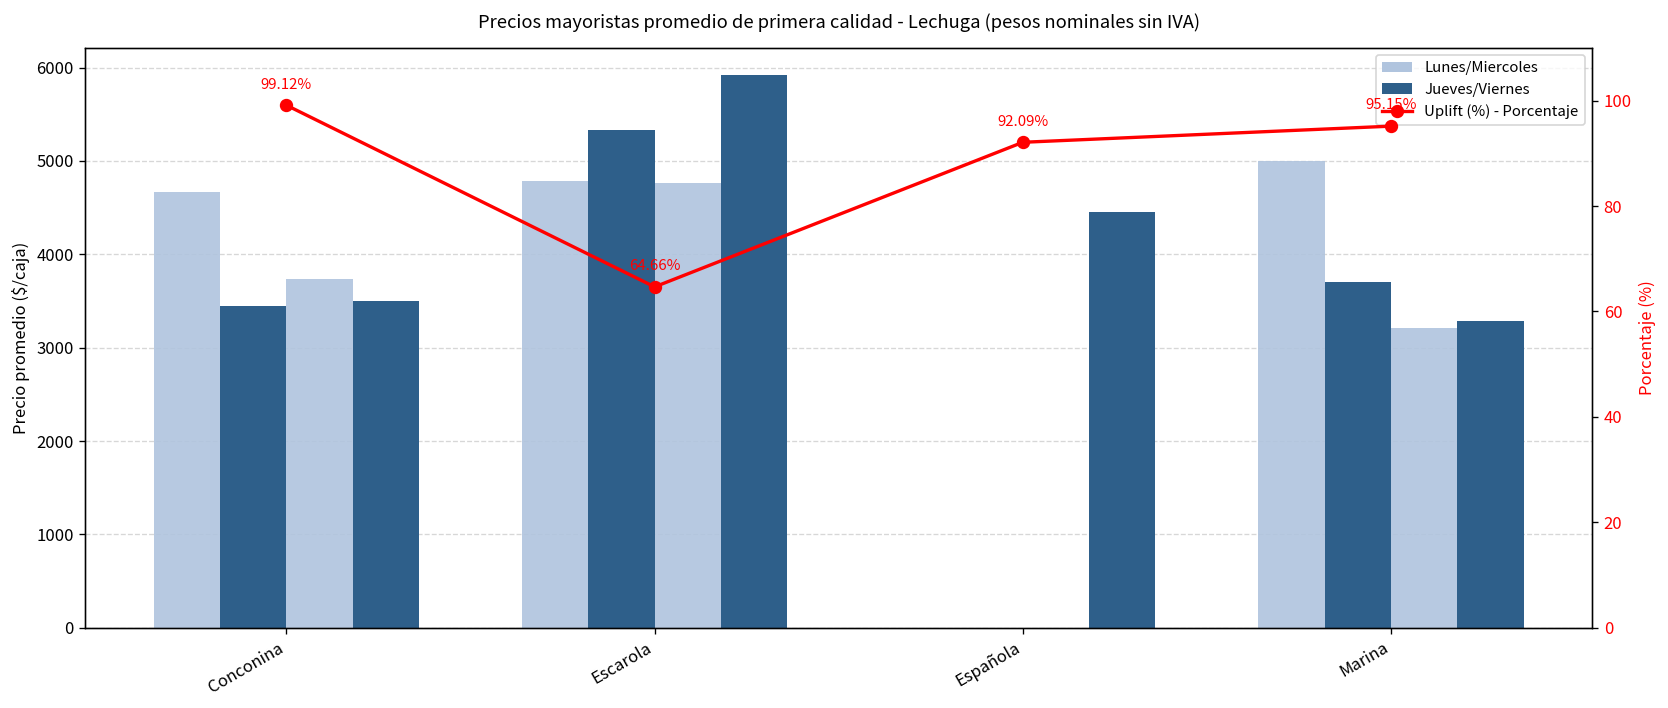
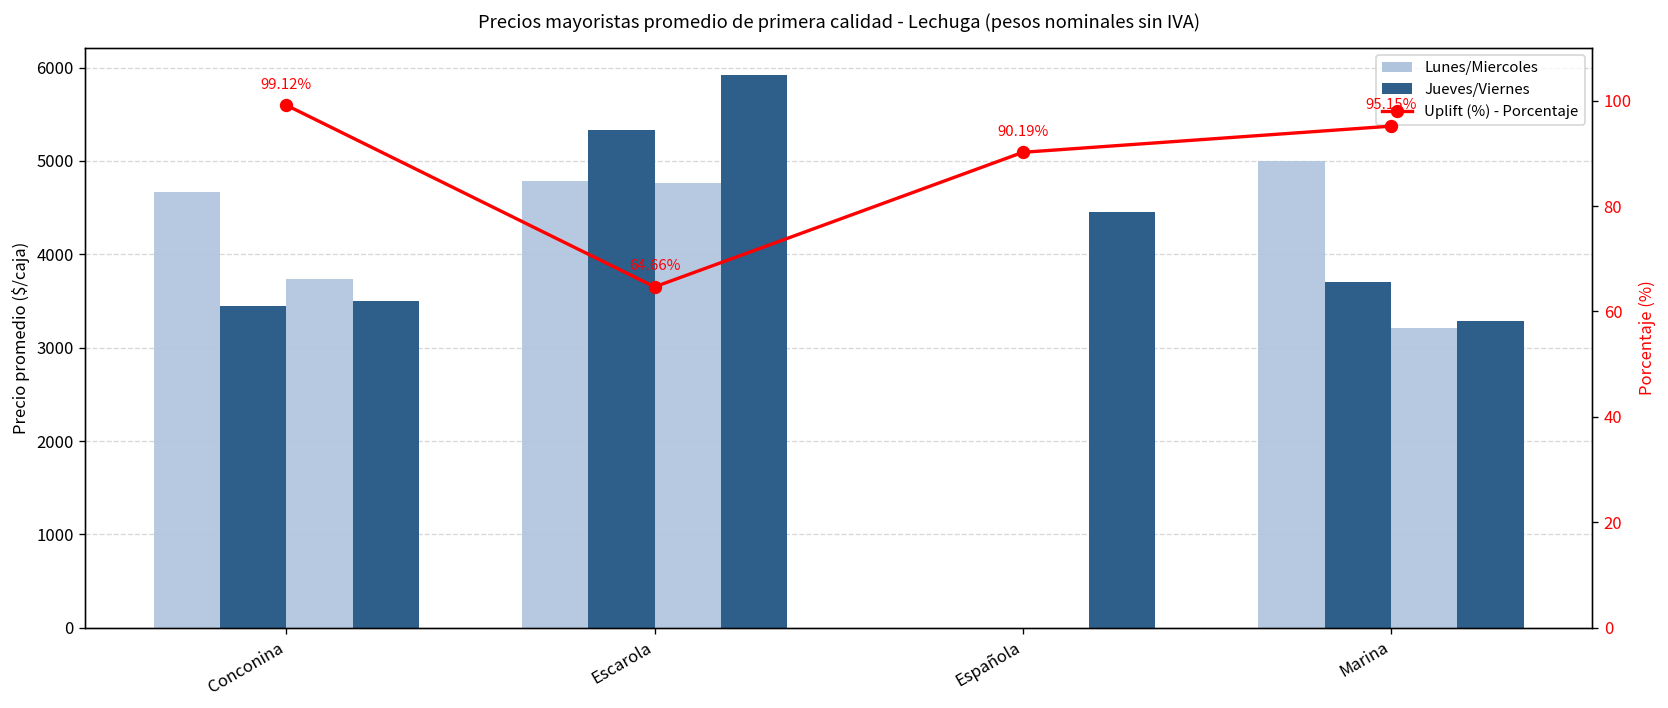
Uplift (%) - Porcentaje, Española: 92.09% -> 90.19%
